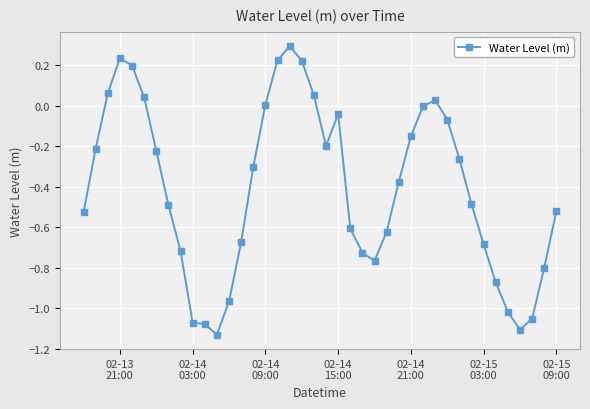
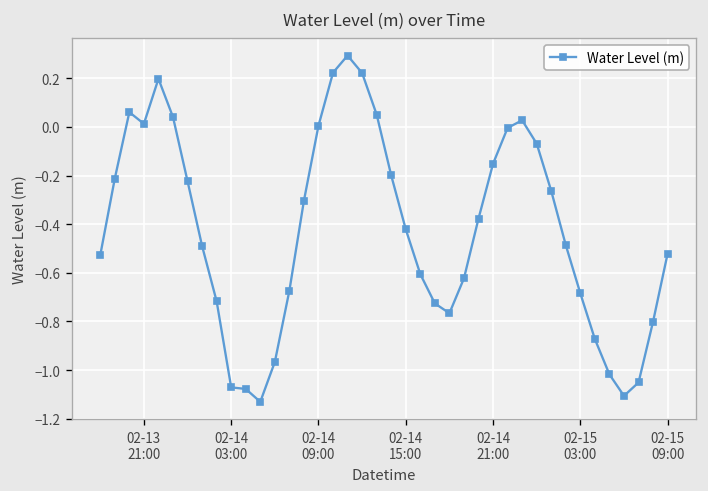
02-13 21:00: 0.23 -> 0.01
02-14 15:00: -0.04 -> -0.42
